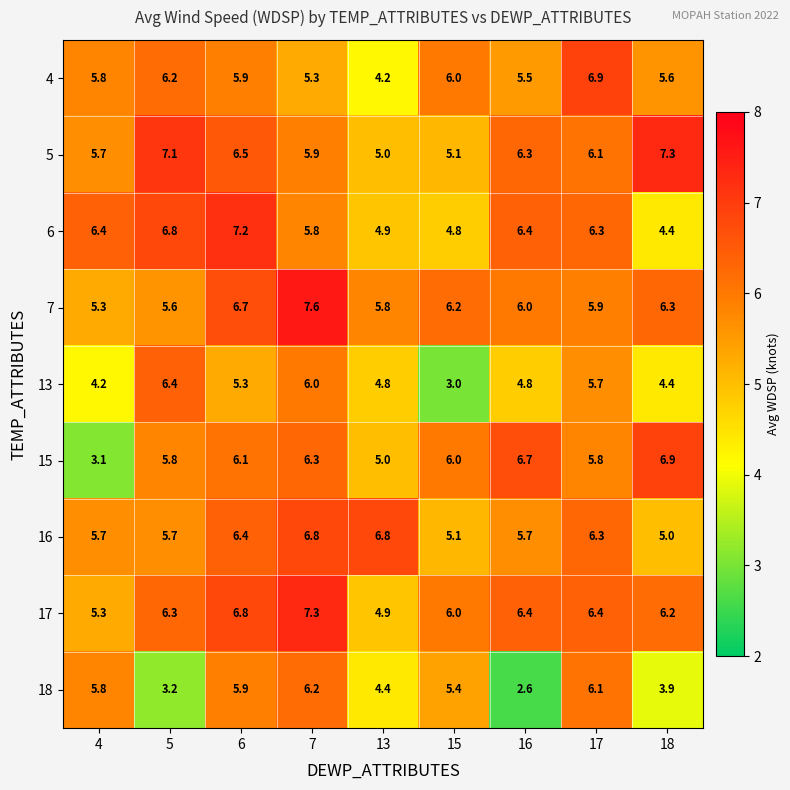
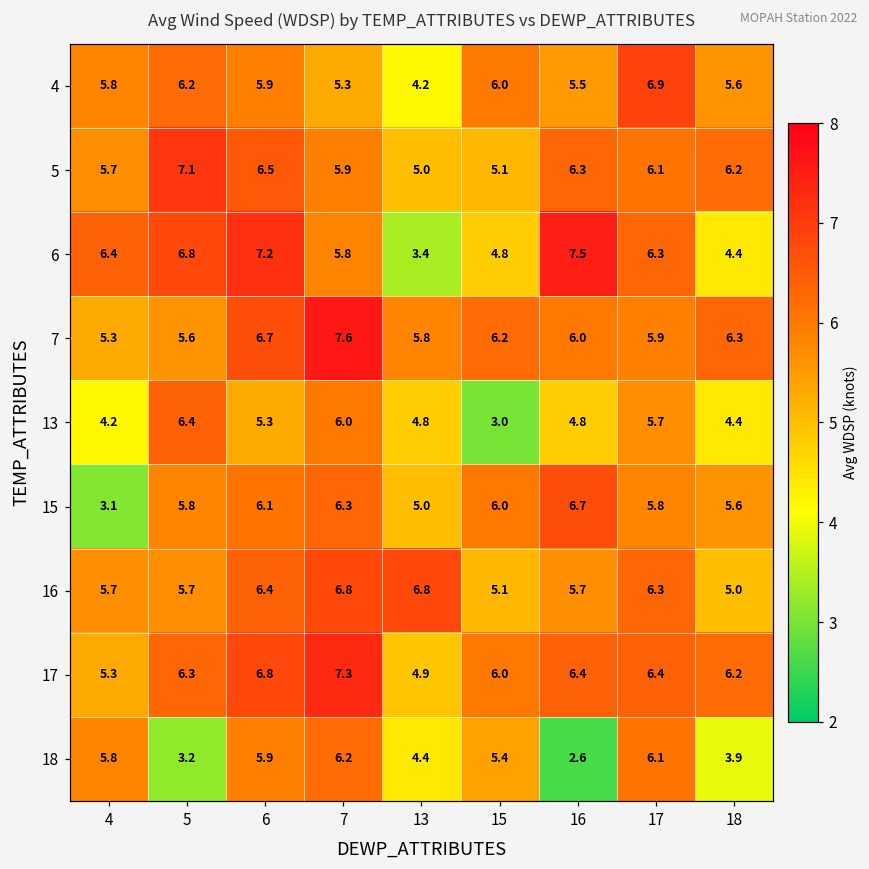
5, 18: 7.3 -> 6.2
6, 13: 4.9 -> 3.4
6, 16: 6.4 -> 7.5
15, 18: 6.9 -> 5.6
